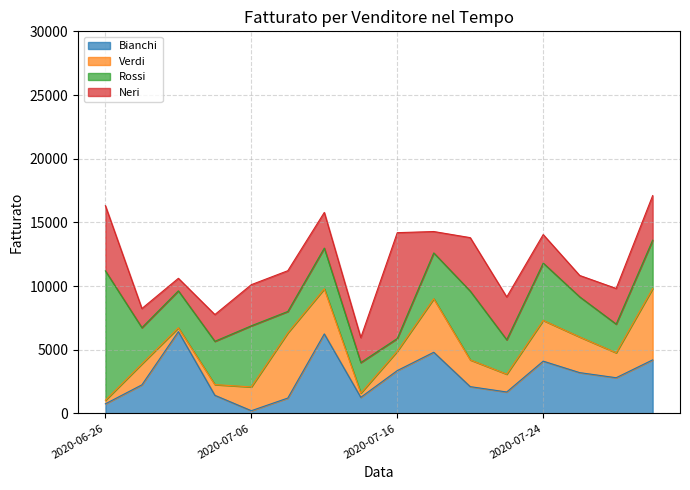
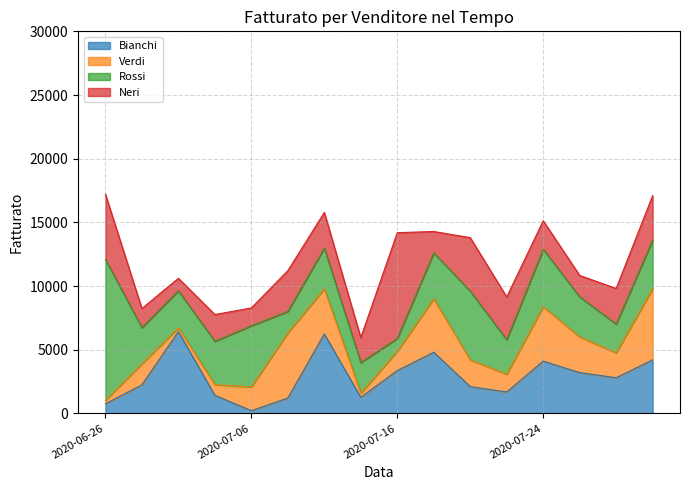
Rossi, 2020-06-26: 10200 -> 11100
Neri, 2020-07-06: 3200 -> 1400
Verdi, 2020-07-24: 3200 -> 4300
